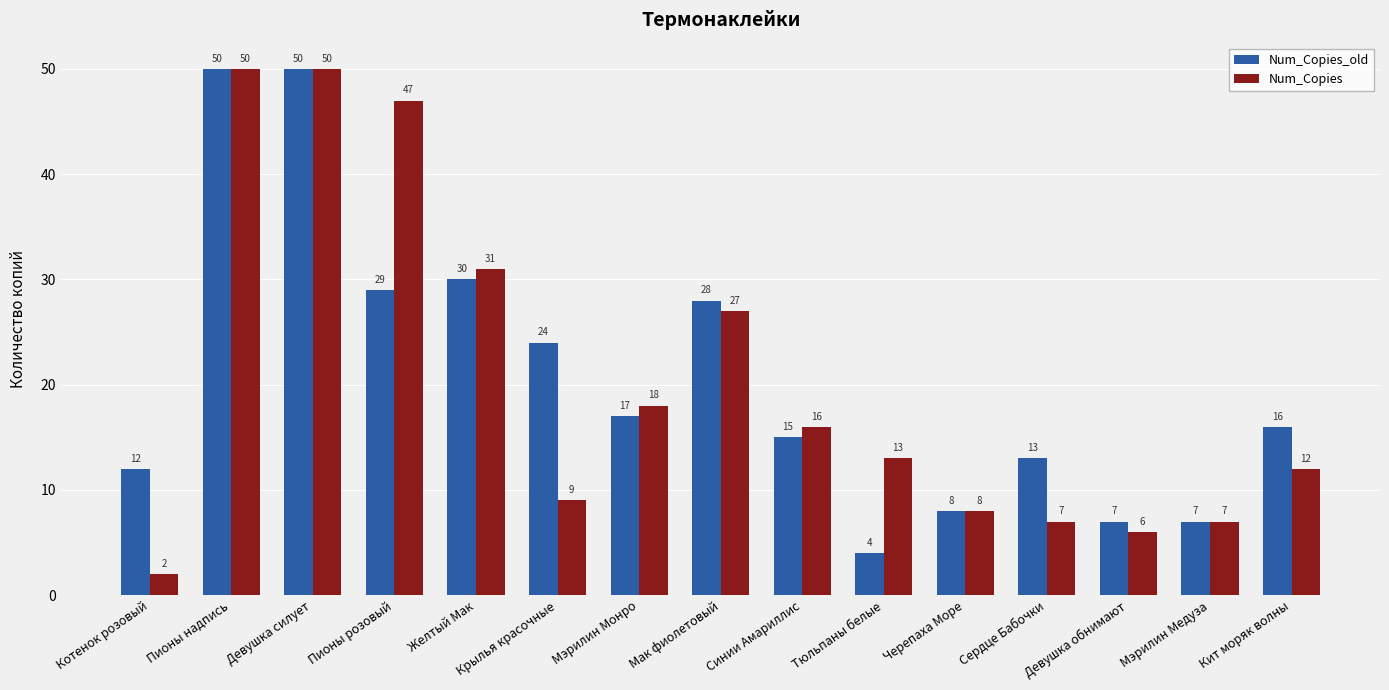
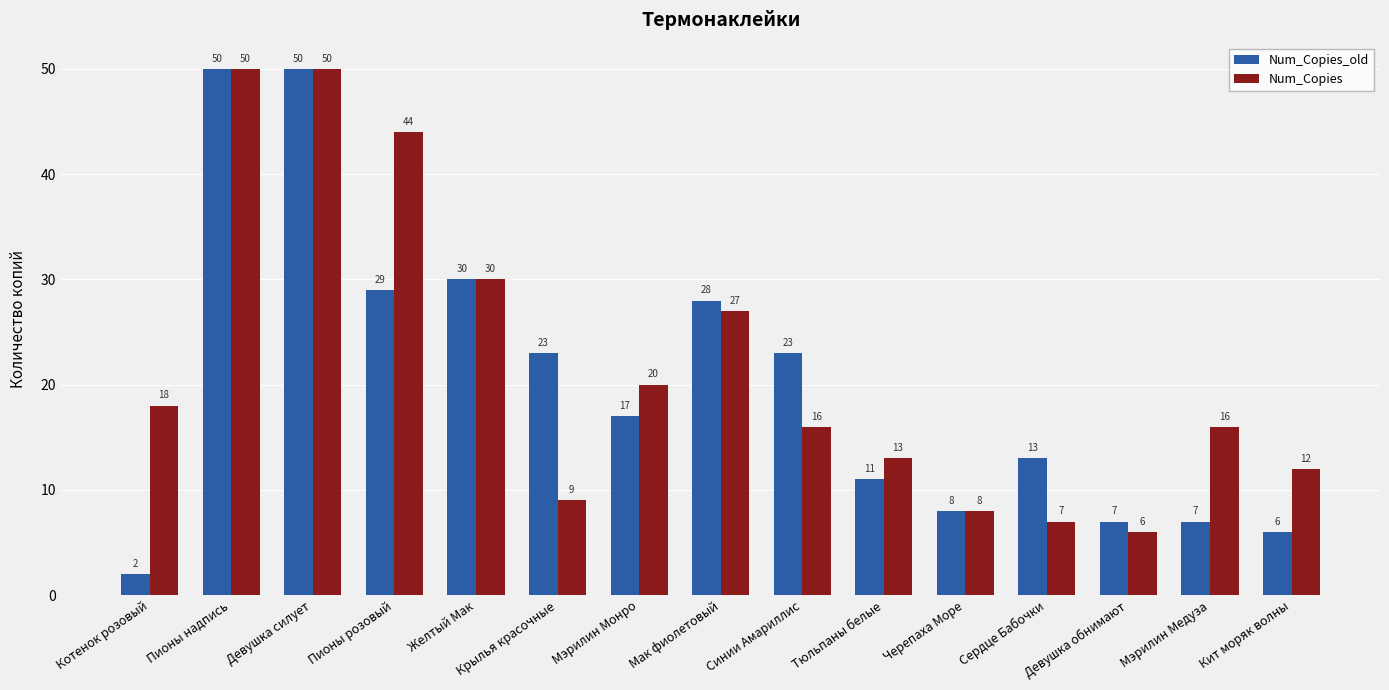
Num_Copies_old, Котенок розовый: 12 -> 2
Num_Copies, Котенок розовый: 2 -> 18
Num_Copies, Пионы розовый: 47 -> 44
Num_Copies, Желтый Мак: 31 -> 30
Num_Copies_old, Крылья красочные: 24 -> 23
Num_Copies, Мэрилин Монро: 18 -> 20
Num_Copies_old, Синии Амариллис: 15 -> 23
Num_Copies_old, Тюльпаны белые: 4 -> 11
Num_Copies, Мэрилин Медуза: 7 -> 16
Num_Copies_old, Кит моряк волны: 16 -> 6
